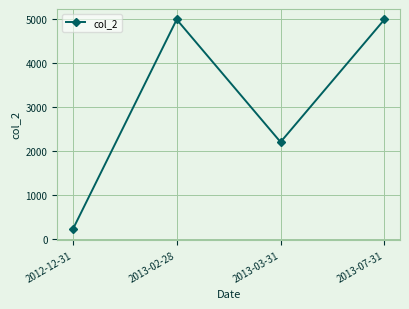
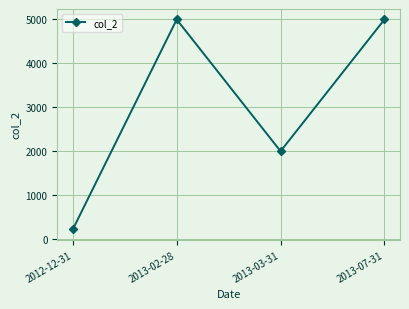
2013-03-31: 2200 -> 2000
